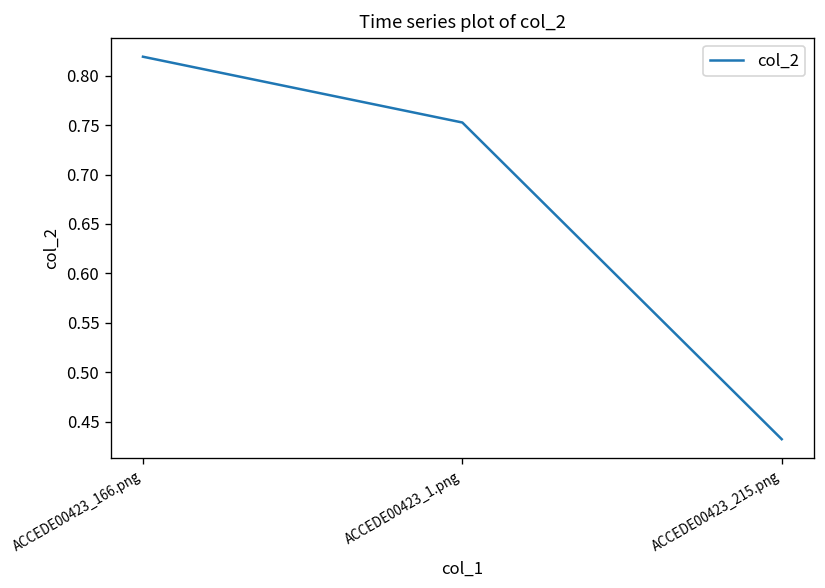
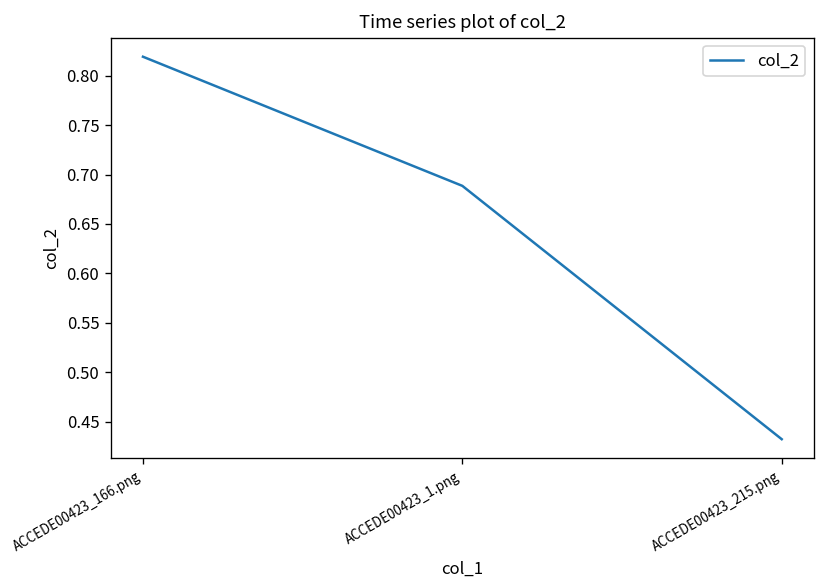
ACCEDE00423_1.png: 0.75 -> 0.69
